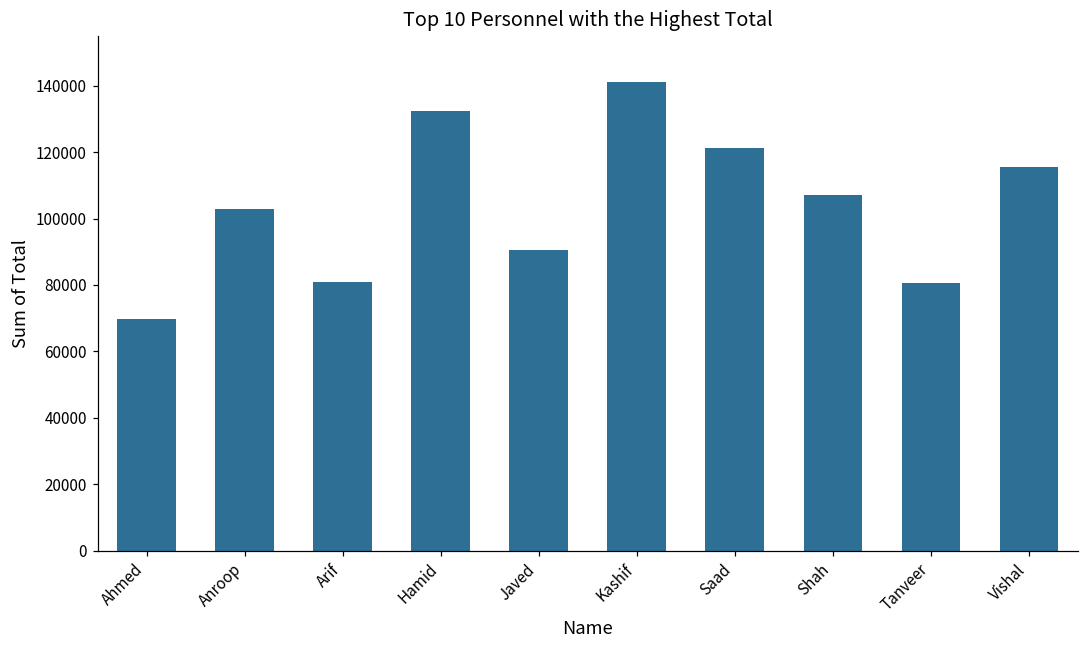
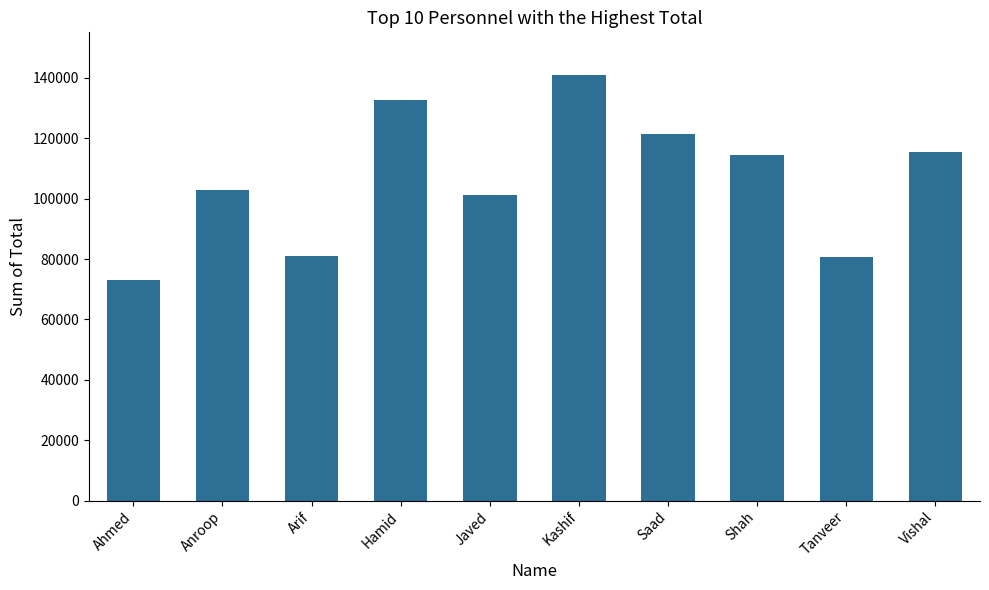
Ahmed: 70000 -> 73000
Javed: 91000 -> 101000
Shah: 107000 -> 114000
